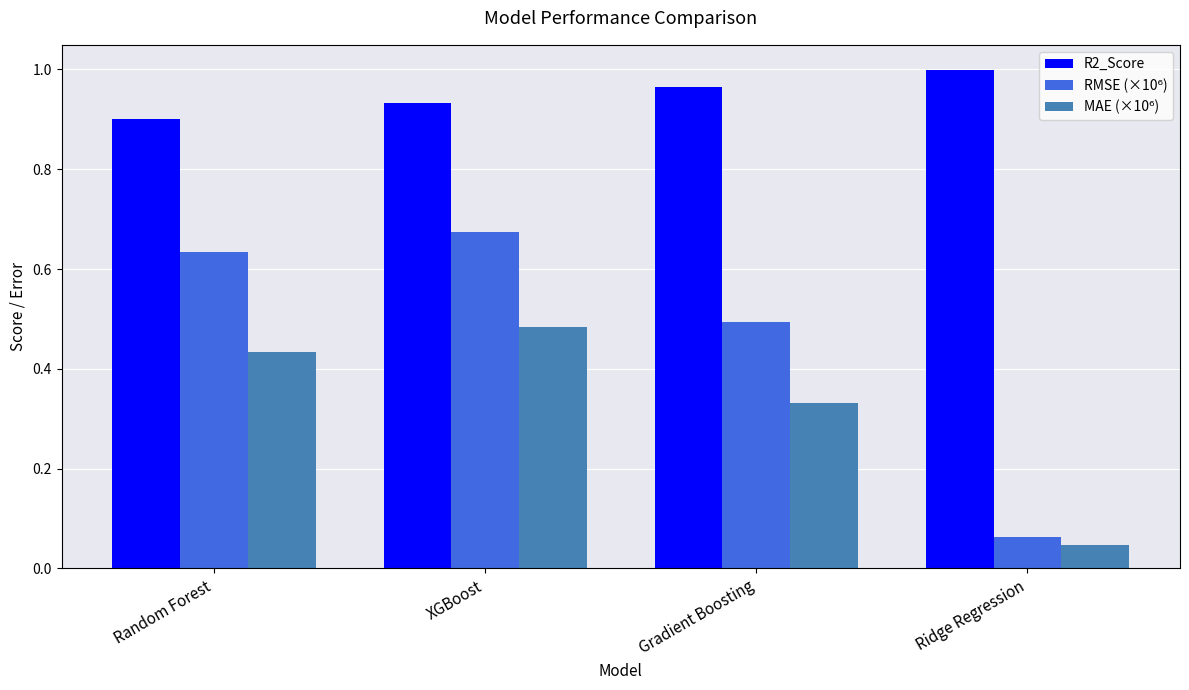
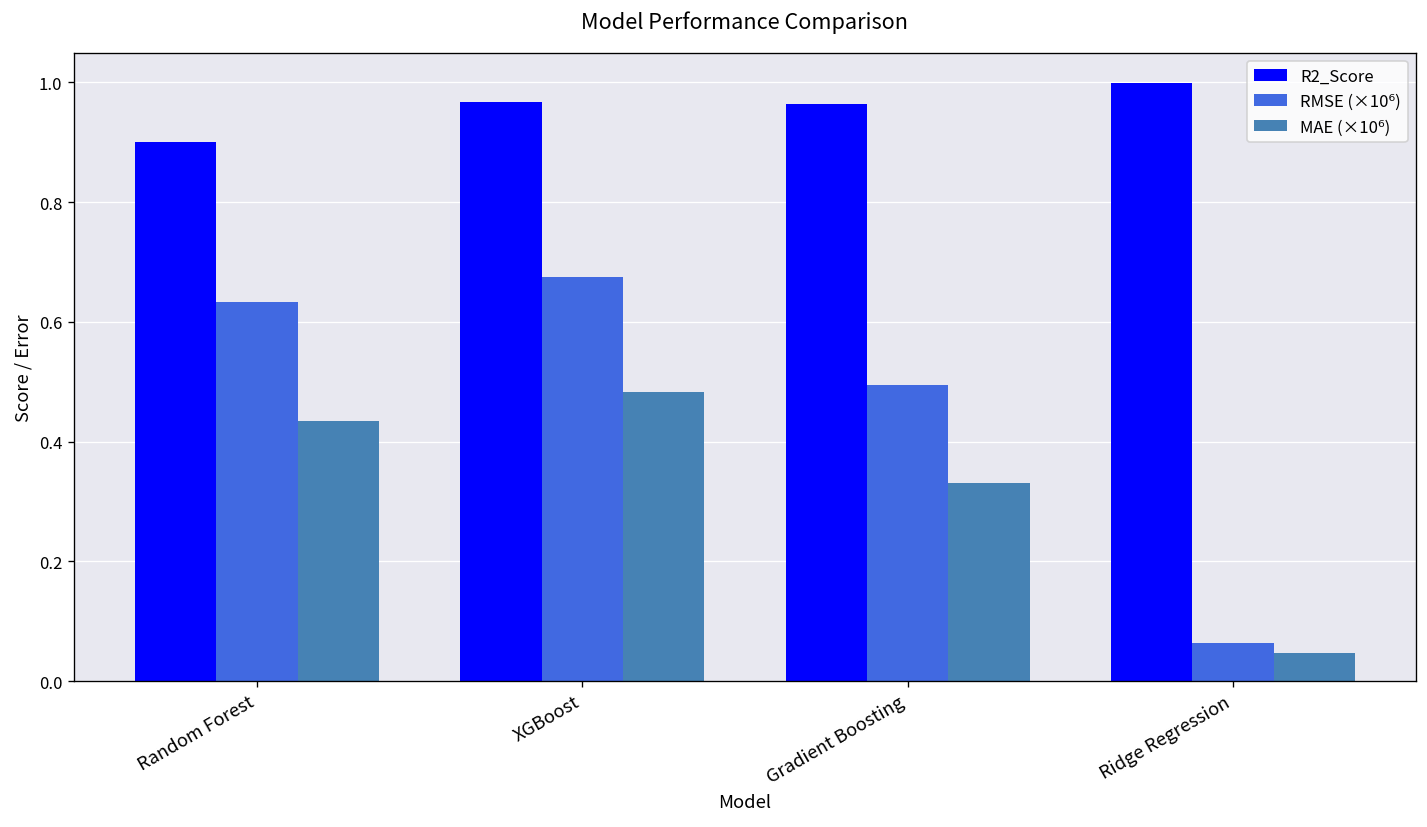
R2_Score, XGBoost: 0.93 -> 0.97
